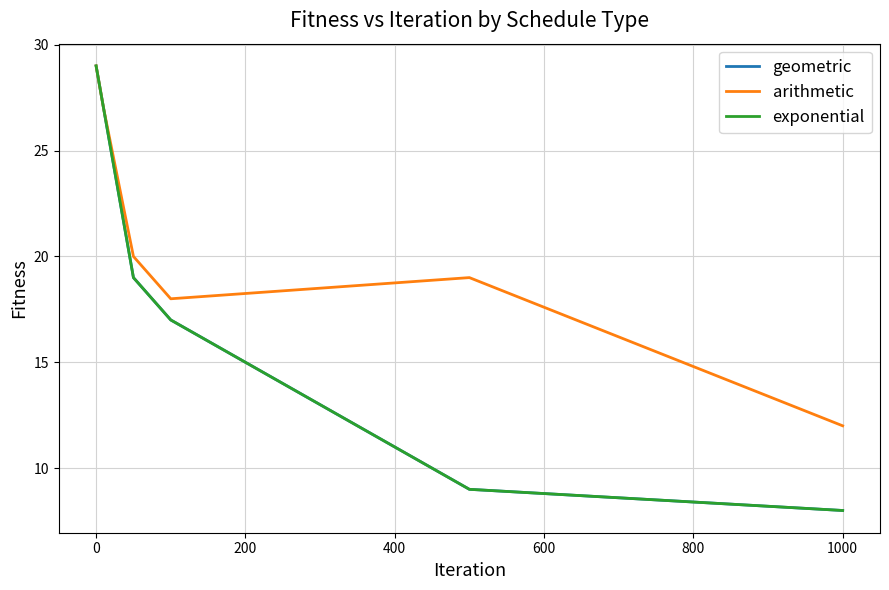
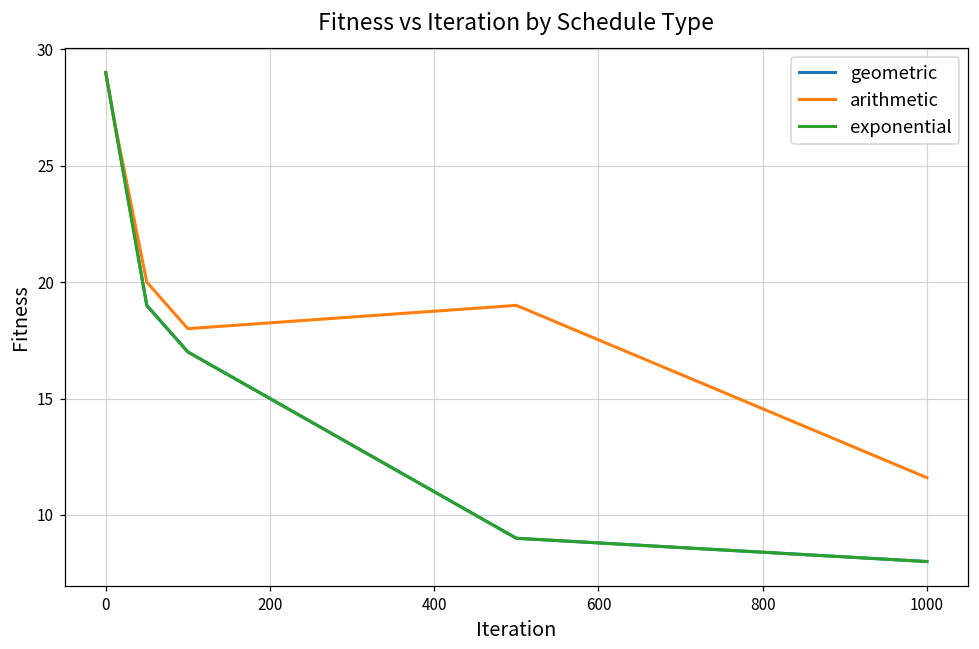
arithmetic, 1000: 12.0 -> 11.6
